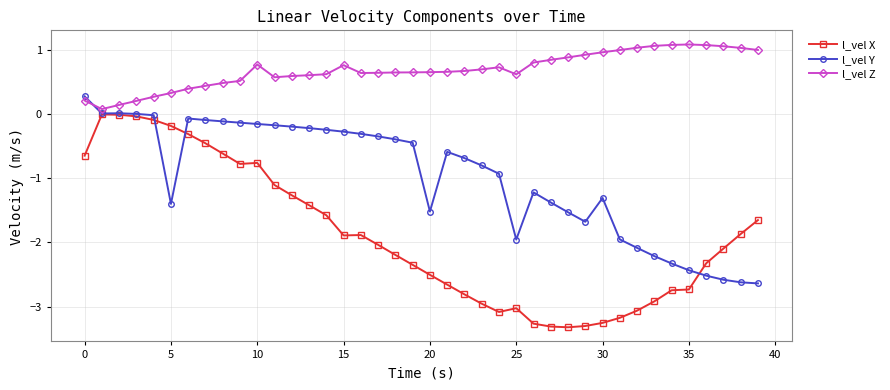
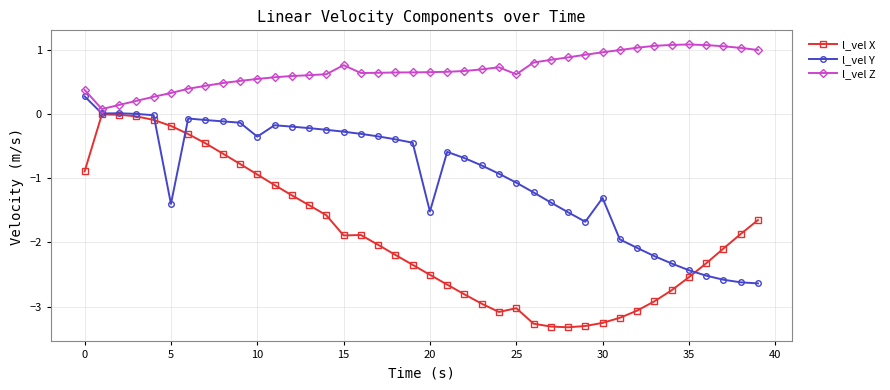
l_vel X, 0: -0.6 -> -0.9
l_vel Z, 0: 0.2 -> 0.4
l_vel X, 10: -0.8 -> -0.9
l_vel Y, 10: -0.2 -> -0.4
l_vel Z, 10: 0.8 -> 0.5
l_vel Y, 25: -2.0 -> -1.1
l_vel X, 35: -2.7 -> -2.5
